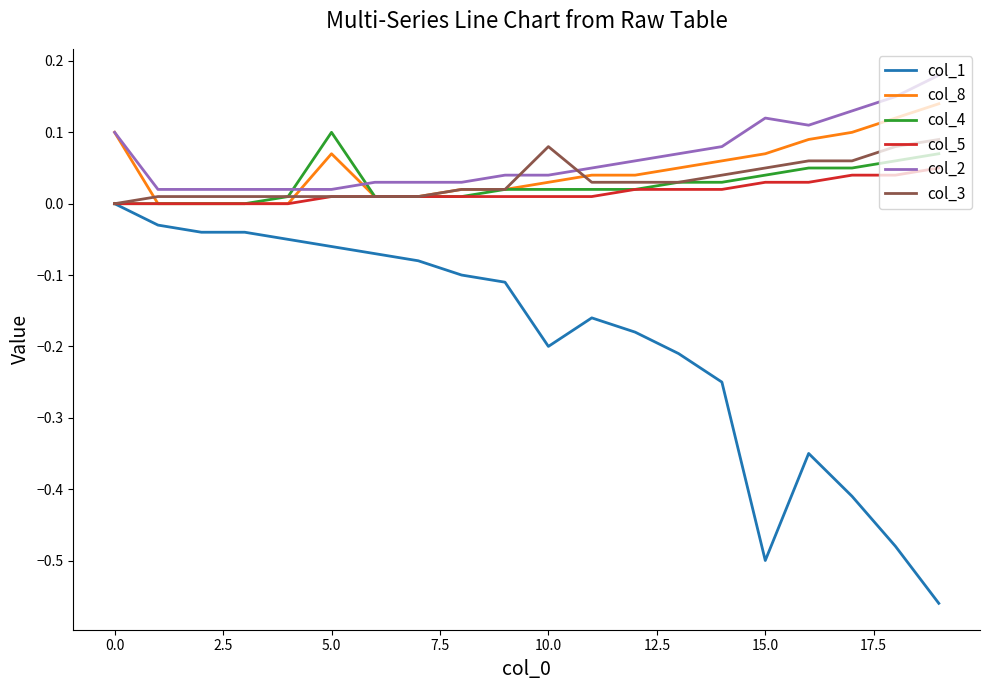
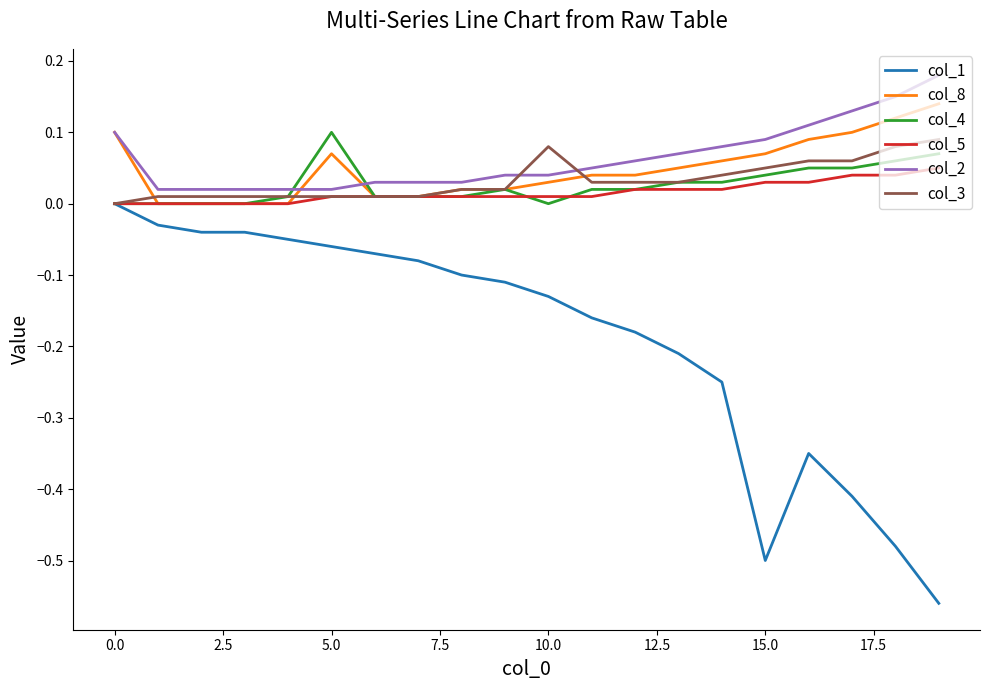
col_1, 10.0: -0.20 -> -0.13
col_4, 10.0: 0.02 -> 0.00
col_2, 15.0: 0.12 -> 0.09
